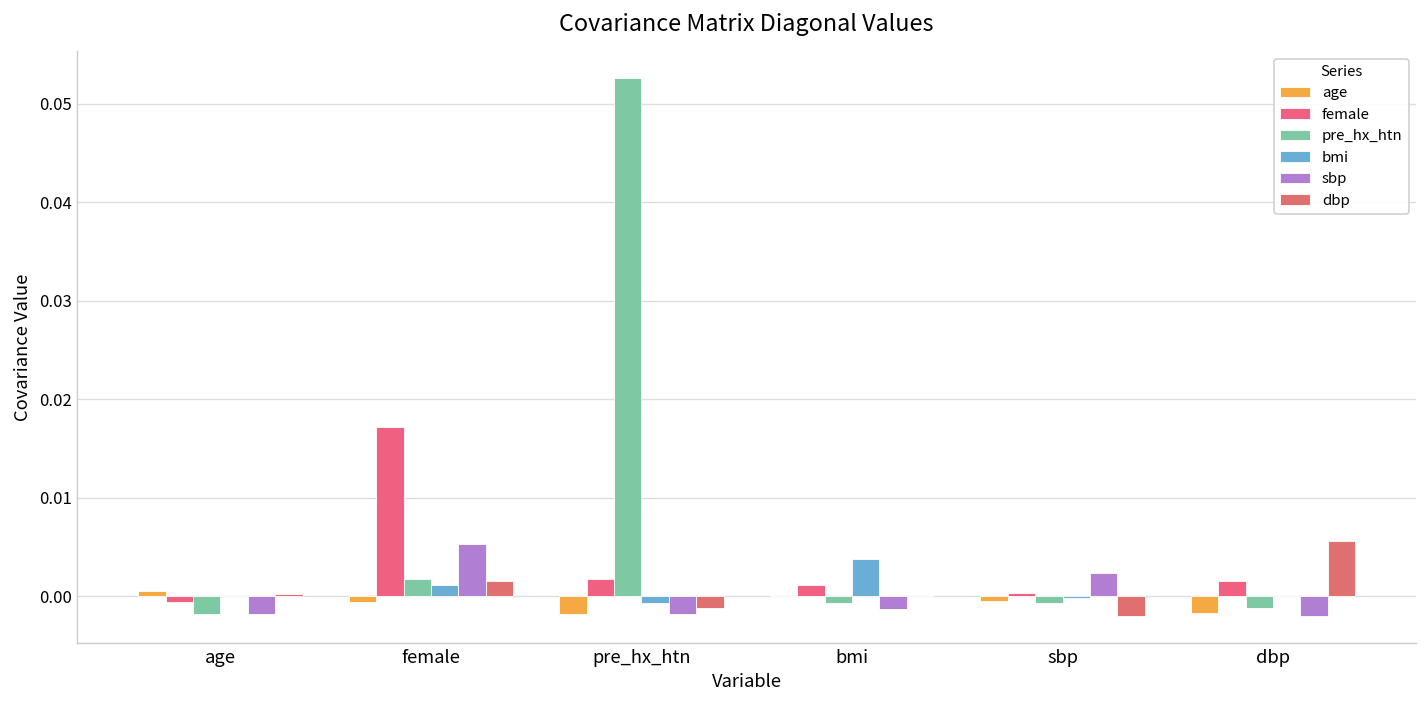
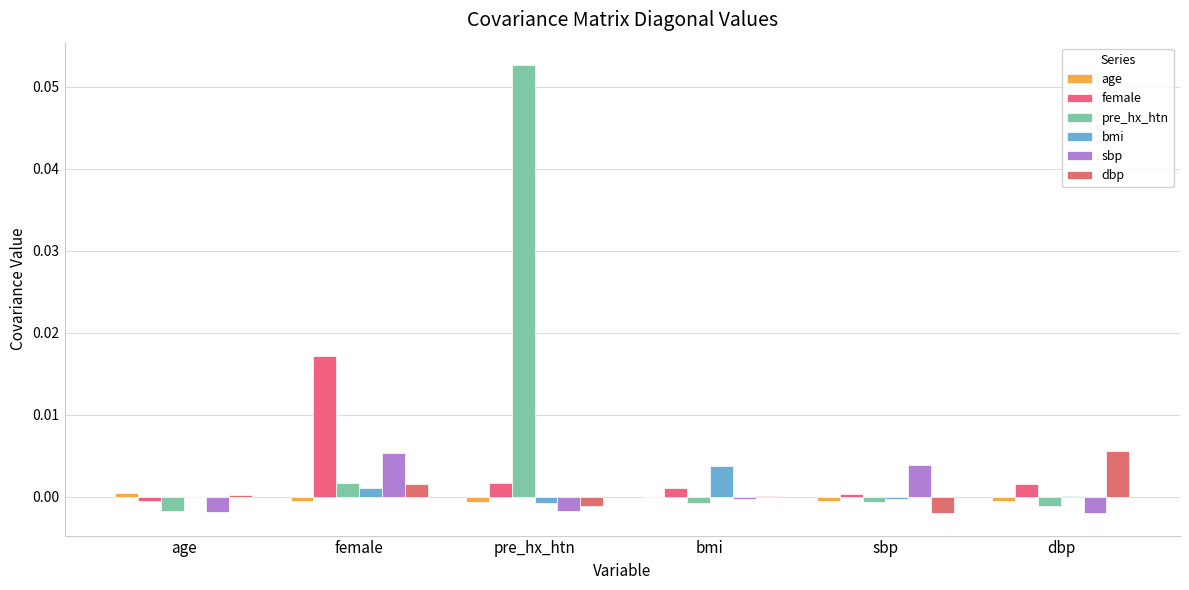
age, pre_hx_htn: -0.002 -> -0.001
sbp, bmi: -0.001 -> 0.000
sbp, sbp: 0.002 -> 0.004
age, dbp: -0.002 -> -0.001
